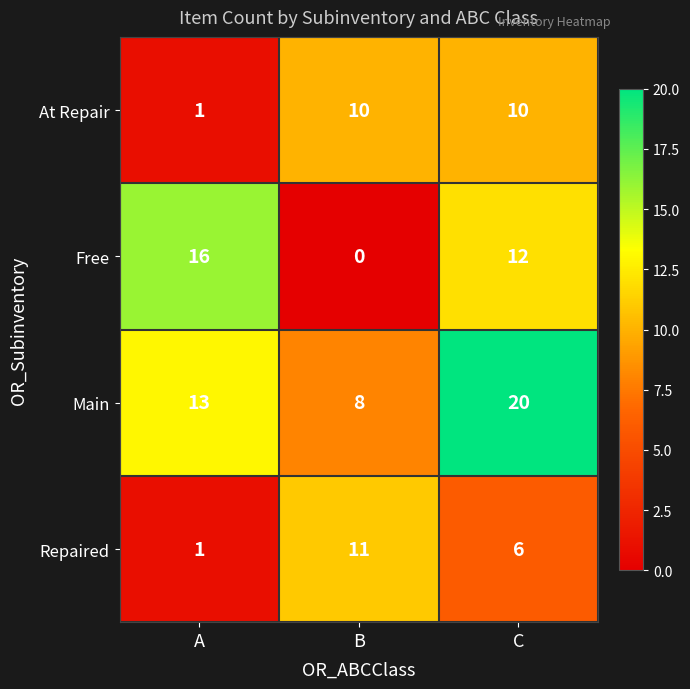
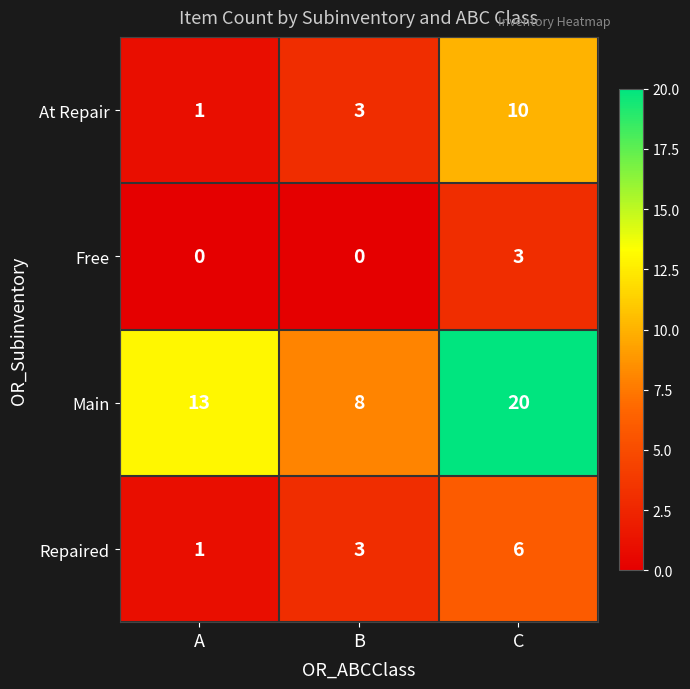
At Repair, B: 10 -> 3
Free, A: 16 -> 0
Free, C: 12 -> 3
Repaired, B: 11 -> 3
